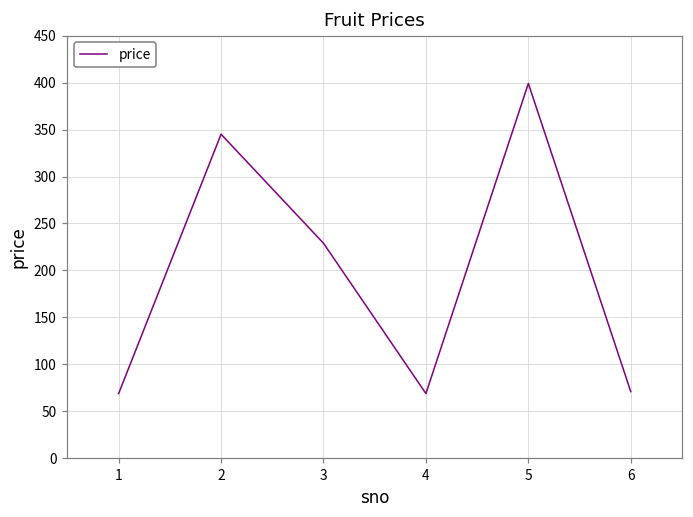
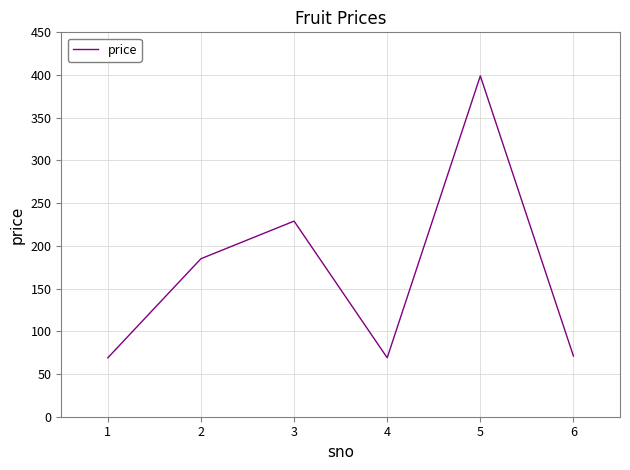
2: 350 -> 190
